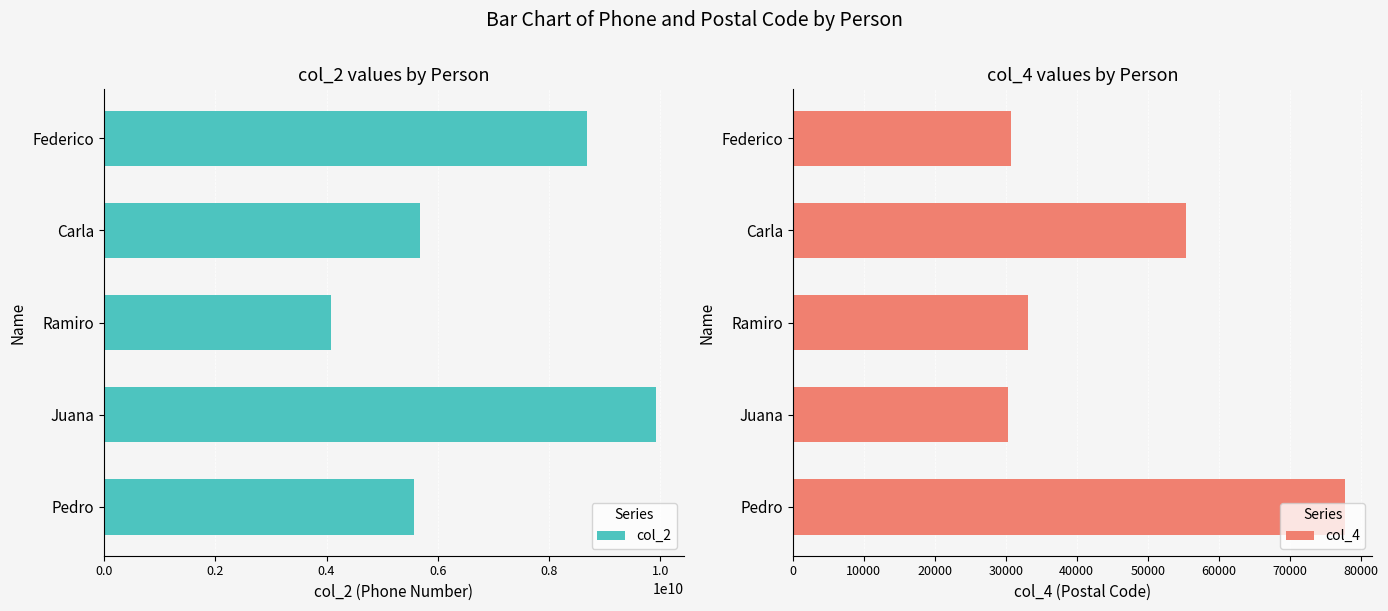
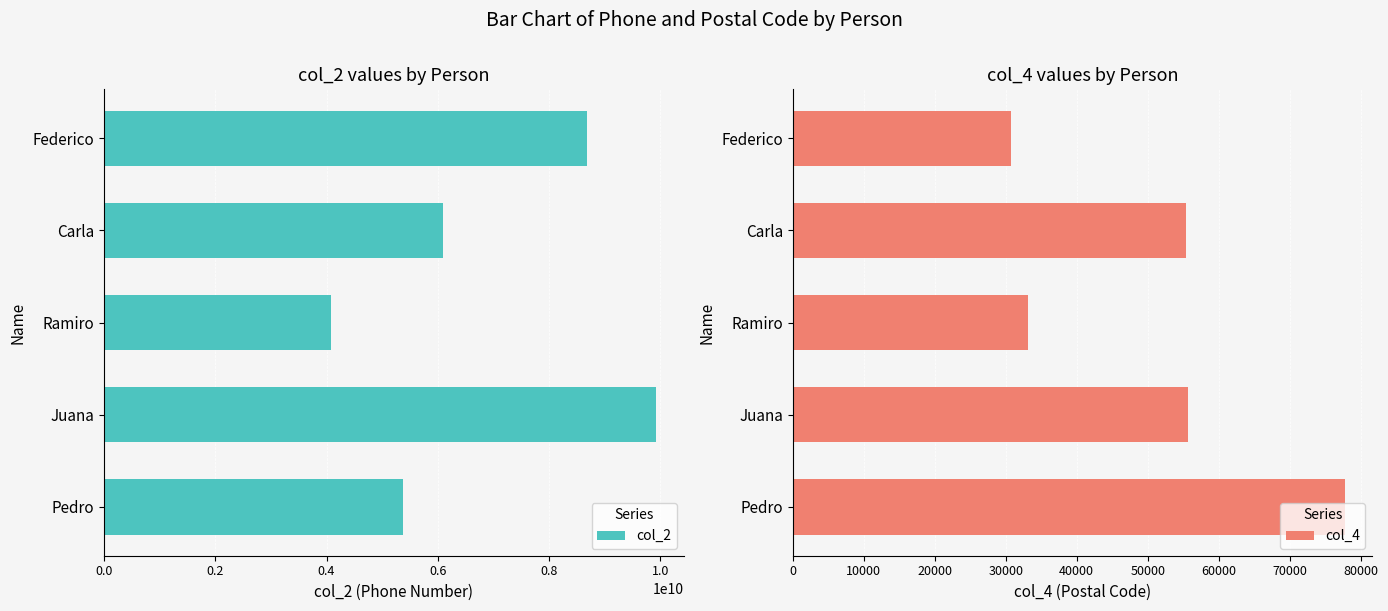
col_2 values by Person, Carla: 5700000000 -> 6100000000
col_2 values by Person, Pedro: 5600000000 -> 5400000000
col_4 values by Person, Juana: 30000 -> 56000
